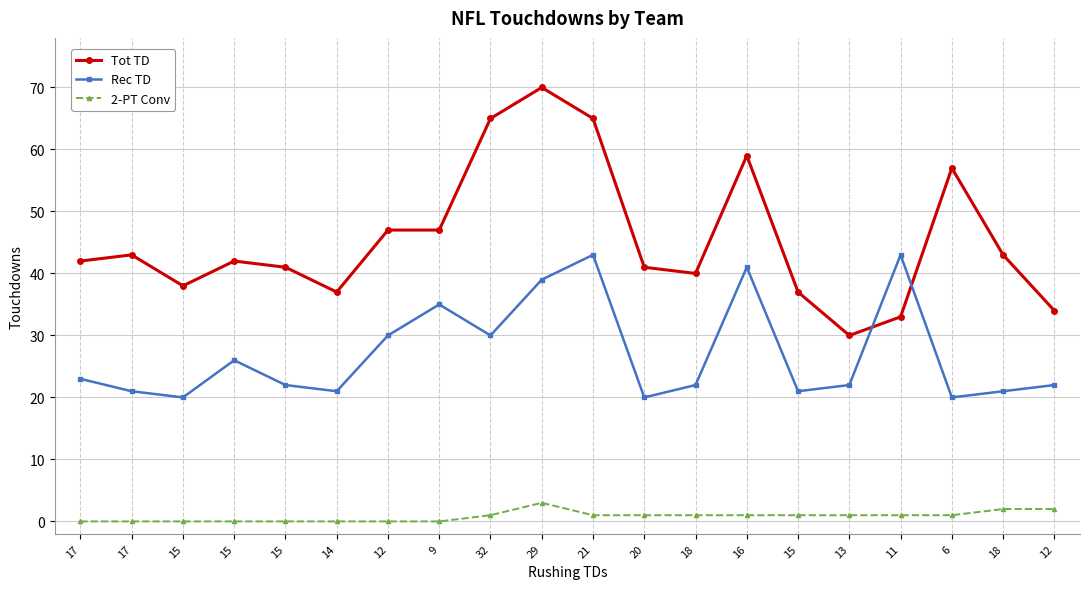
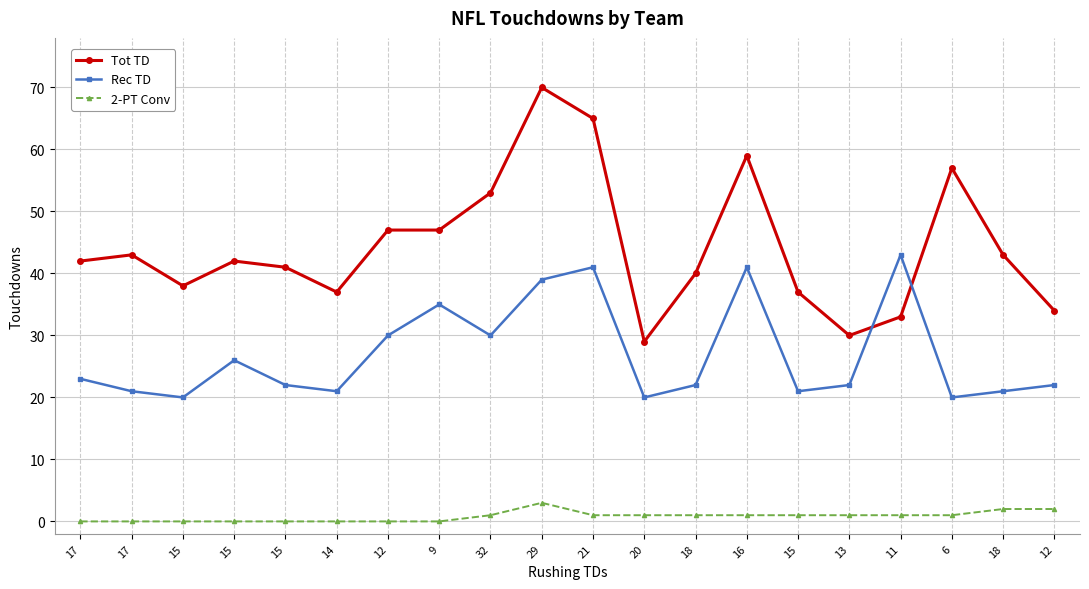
Tot TD, 32: 65 -> 53
Rec TD, 21: 43 -> 41
Tot TD, 20: 41 -> 29
